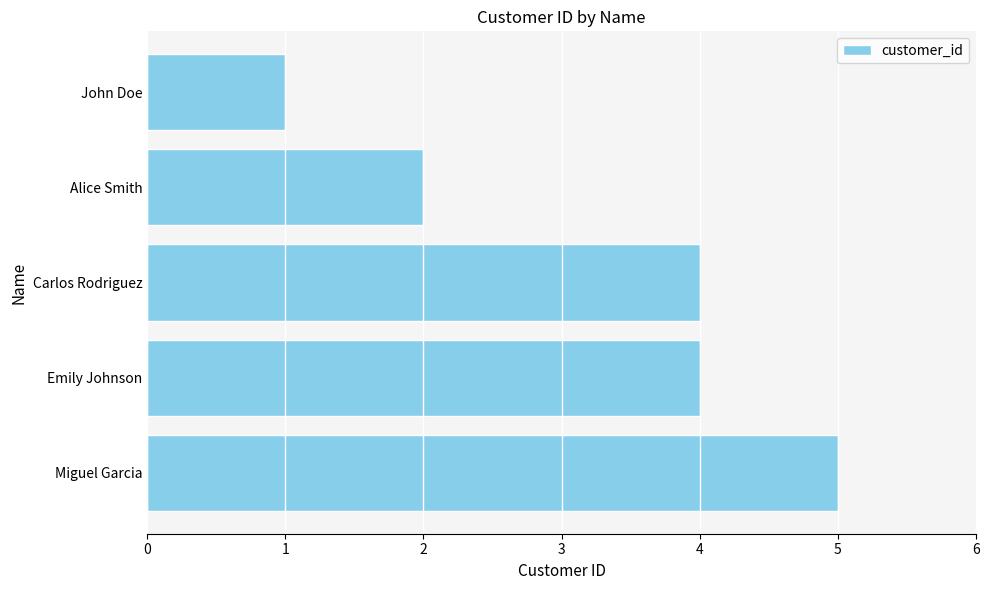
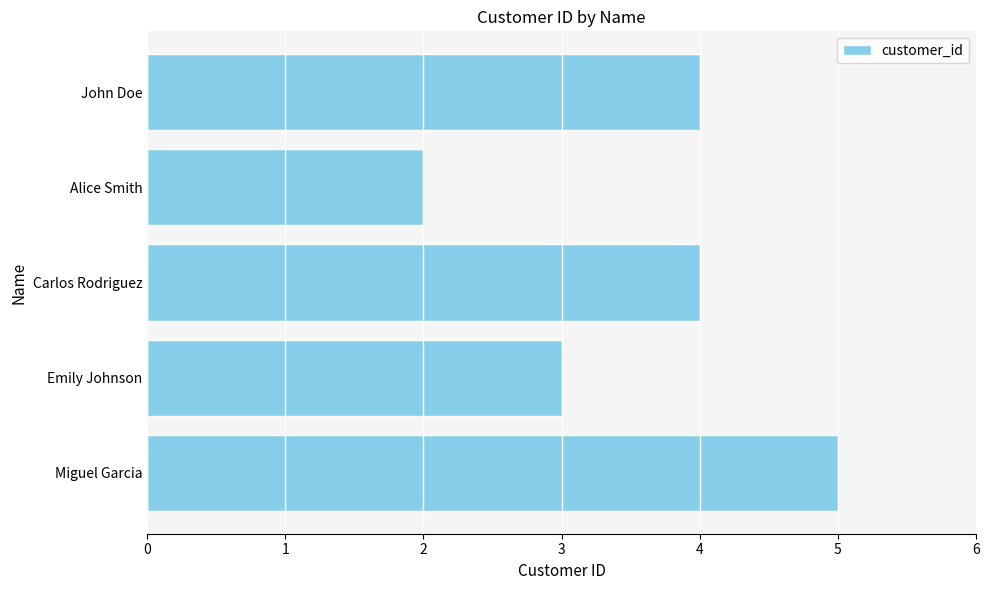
John Doe: 1 -> 4
Emily Johnson: 4 -> 3
